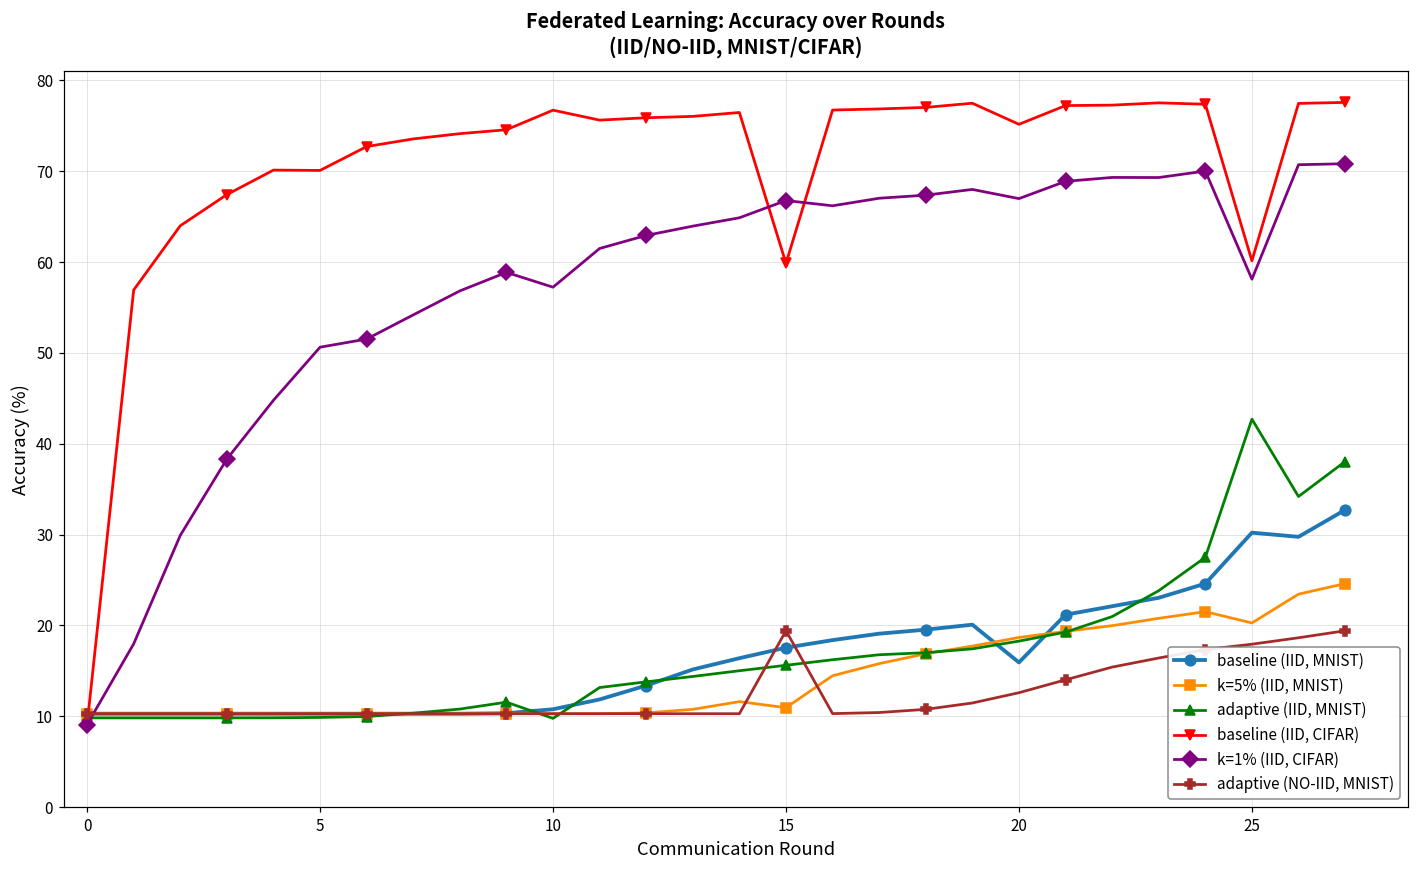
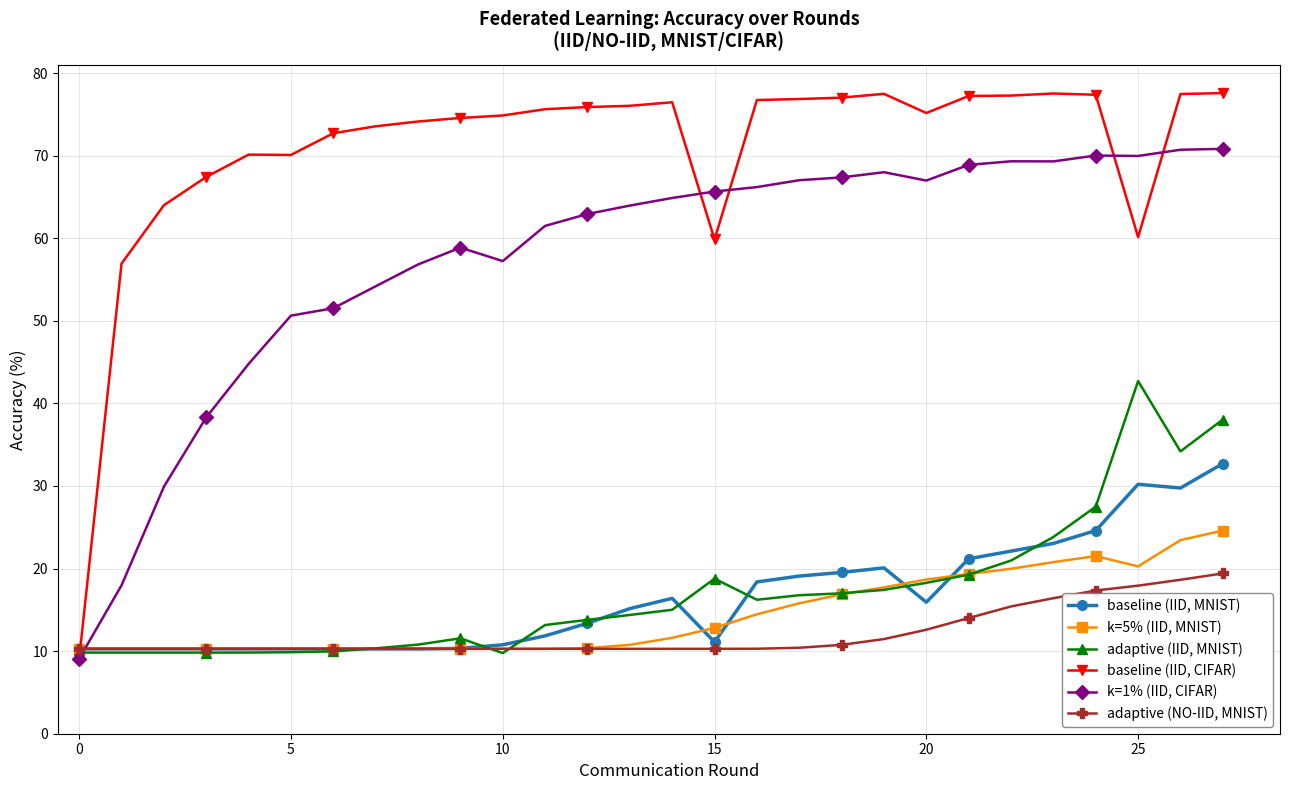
baseline (IID, CIFAR), 10: 77 -> 75
baseline (IID, MNIST), 15: 18 -> 11
k=5% (IID, MNIST), 15: 11 -> 13
adaptive (IID, MNIST), 15: 16 -> 19
k=1% (IID, CIFAR), 15: 67 -> 66
adaptive (NO-IID, MNIST), 15: 19 -> 10
k=1% (IID, CIFAR), 25: 58 -> 70
